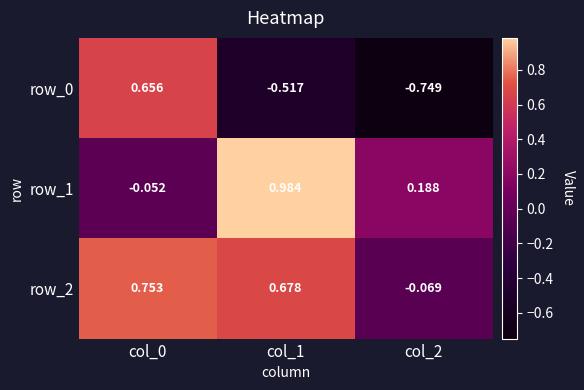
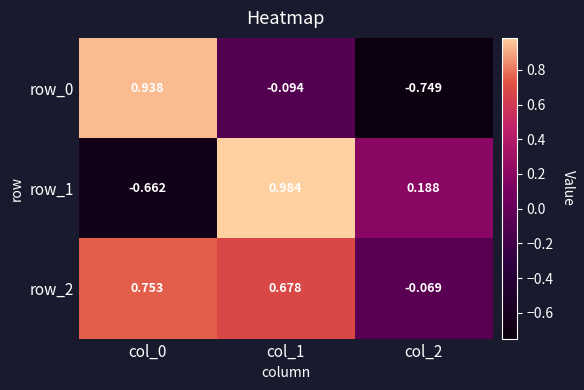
row_0, col_0: 0.656 -> 0.938
row_0, col_1: -0.517 -> -0.094
row_1, col_0: -0.052 -> -0.662
